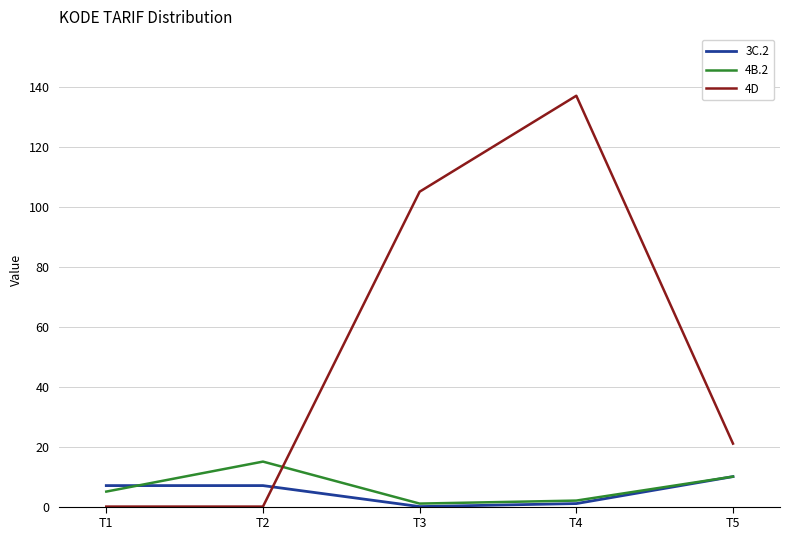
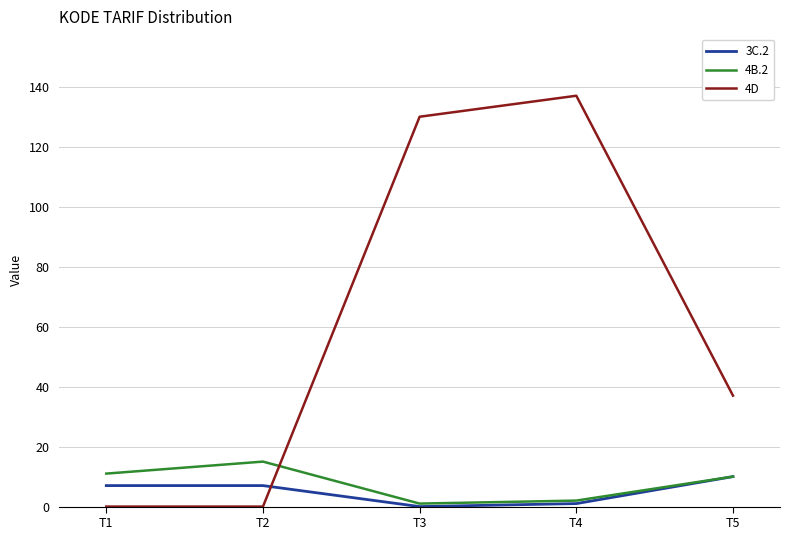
4B.2, T1: 5 -> 11
4D, T3: 105 -> 130
4D, T5: 21 -> 37
